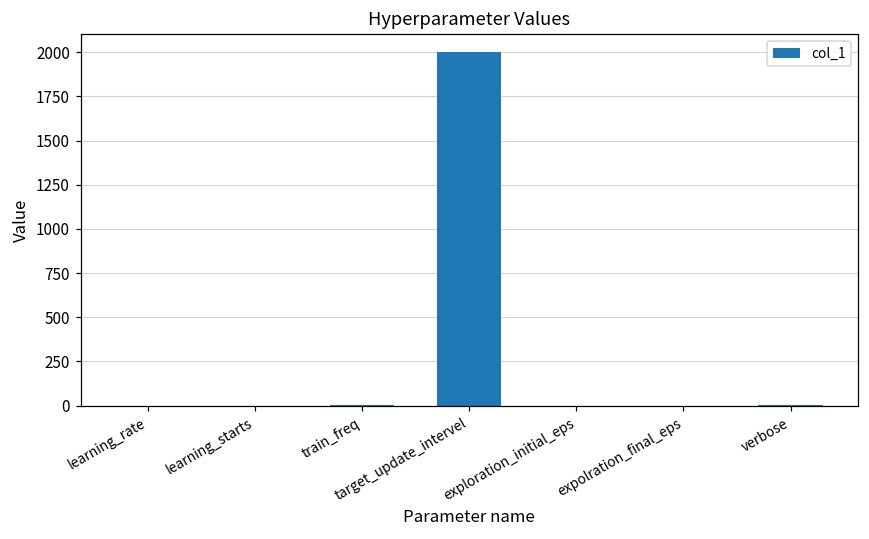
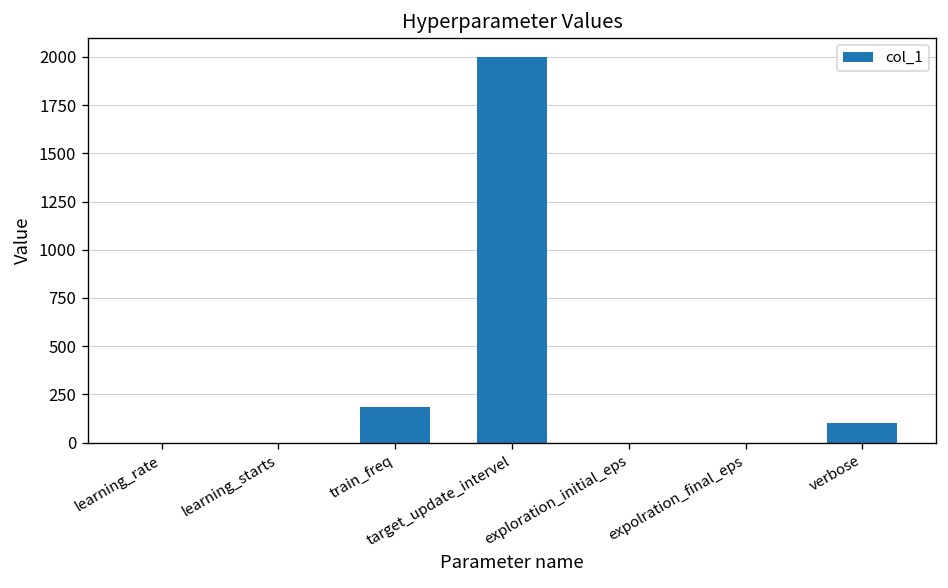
train_freq: 0 -> 180
verbose: 0 -> 100
